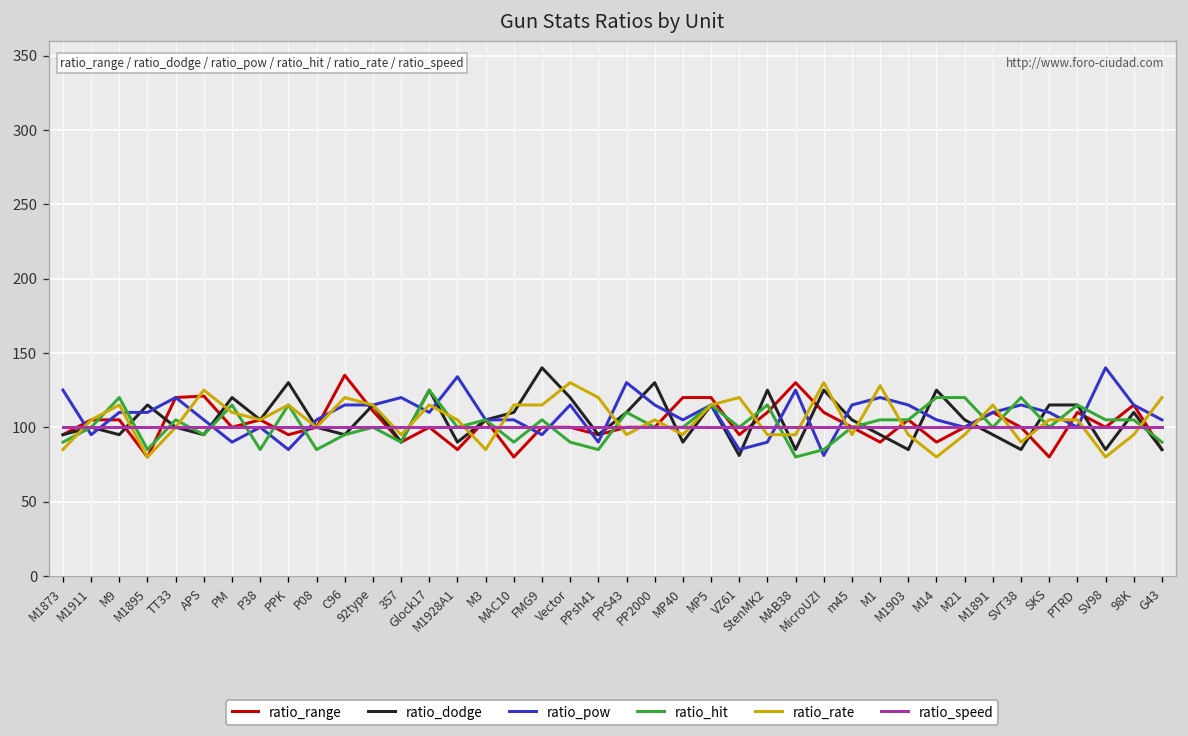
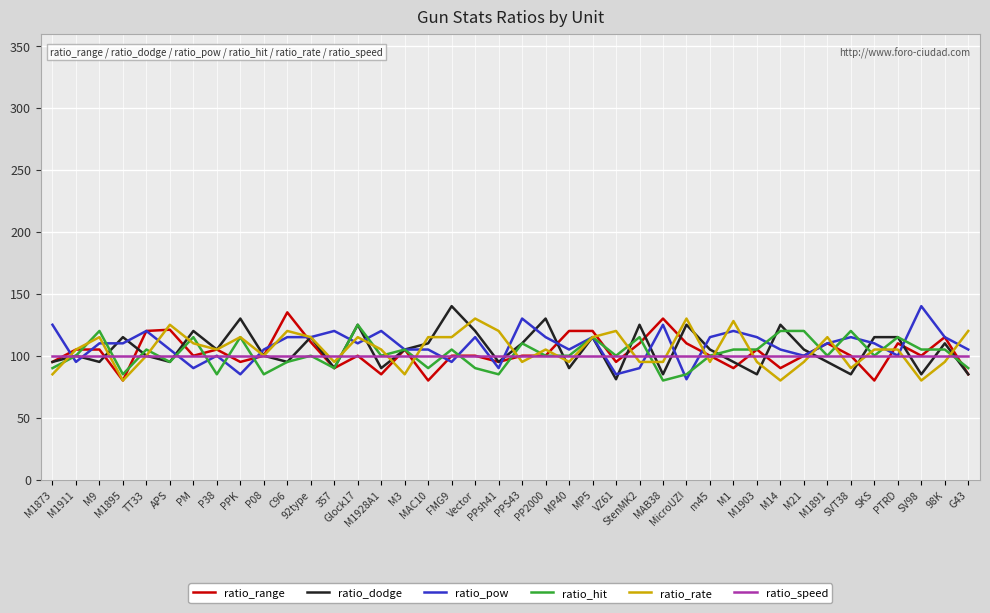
ratio_pow, M1928A1: 134 -> 120
